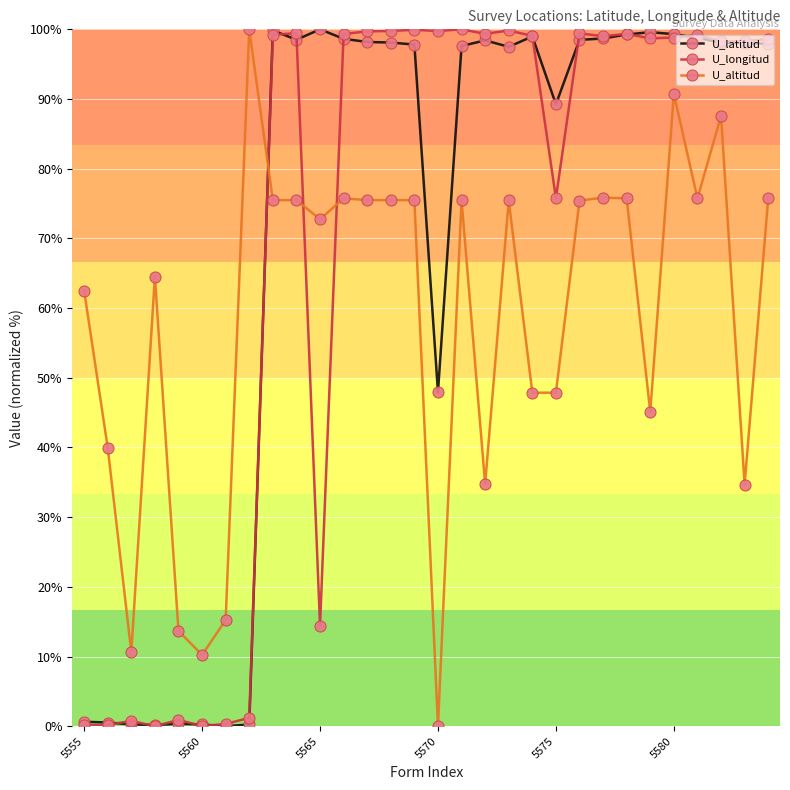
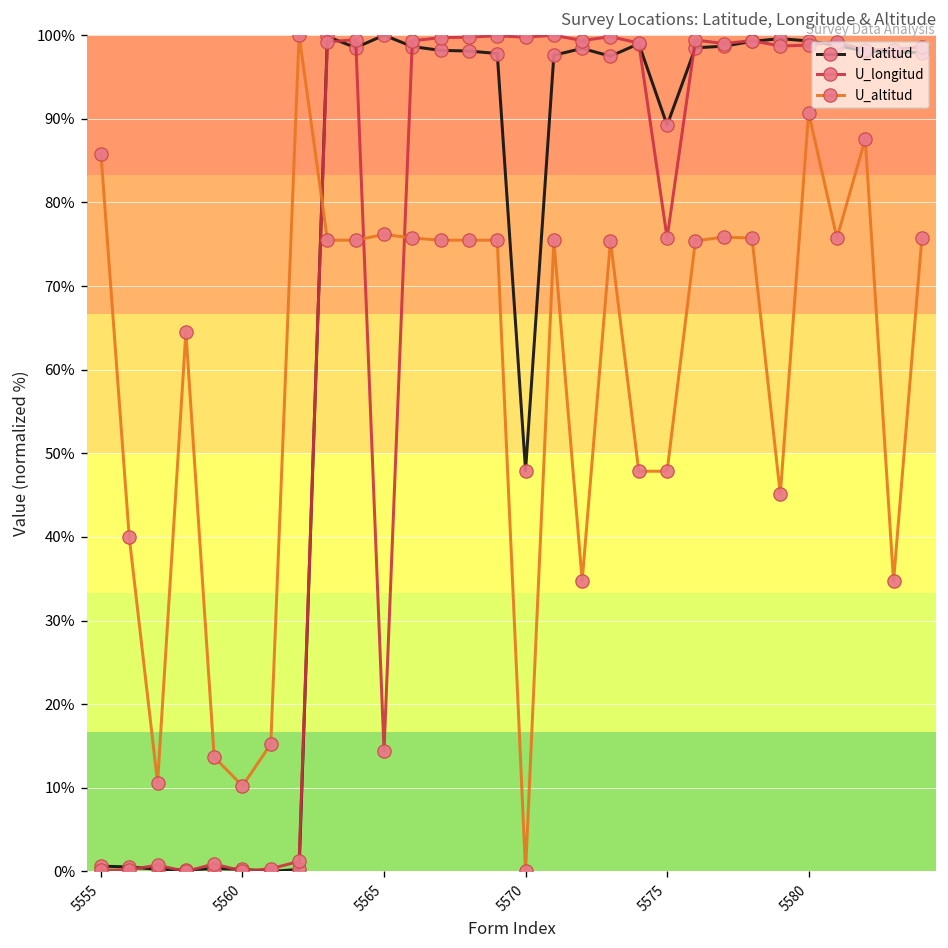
U_altitud, 5555: 63% -> 86%
U_altitud, 5565: 73% -> 76%
